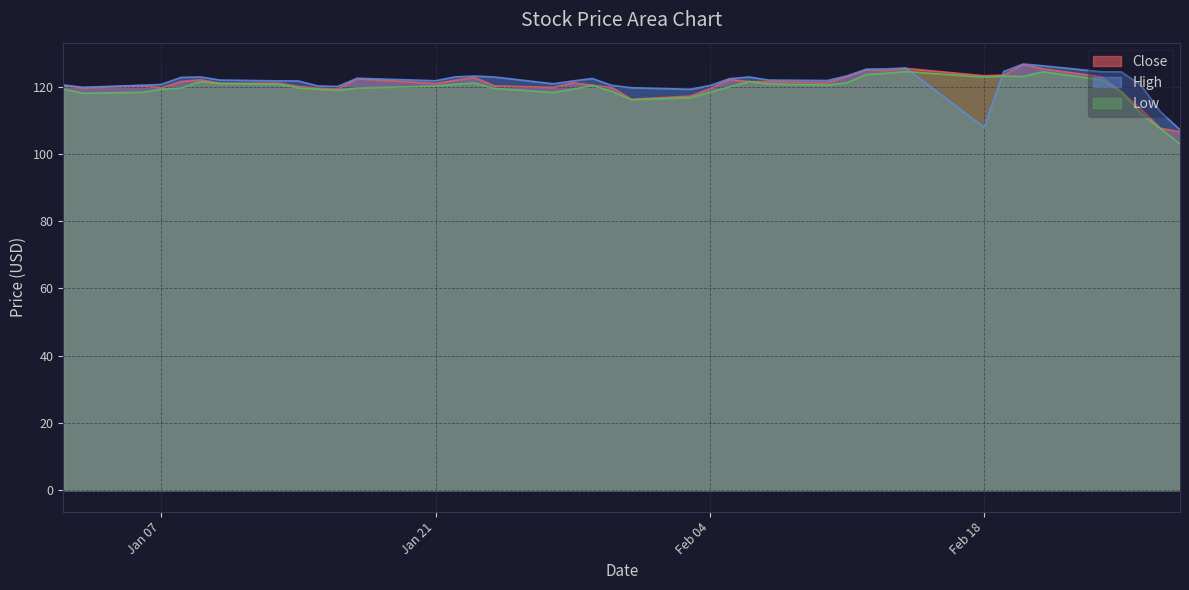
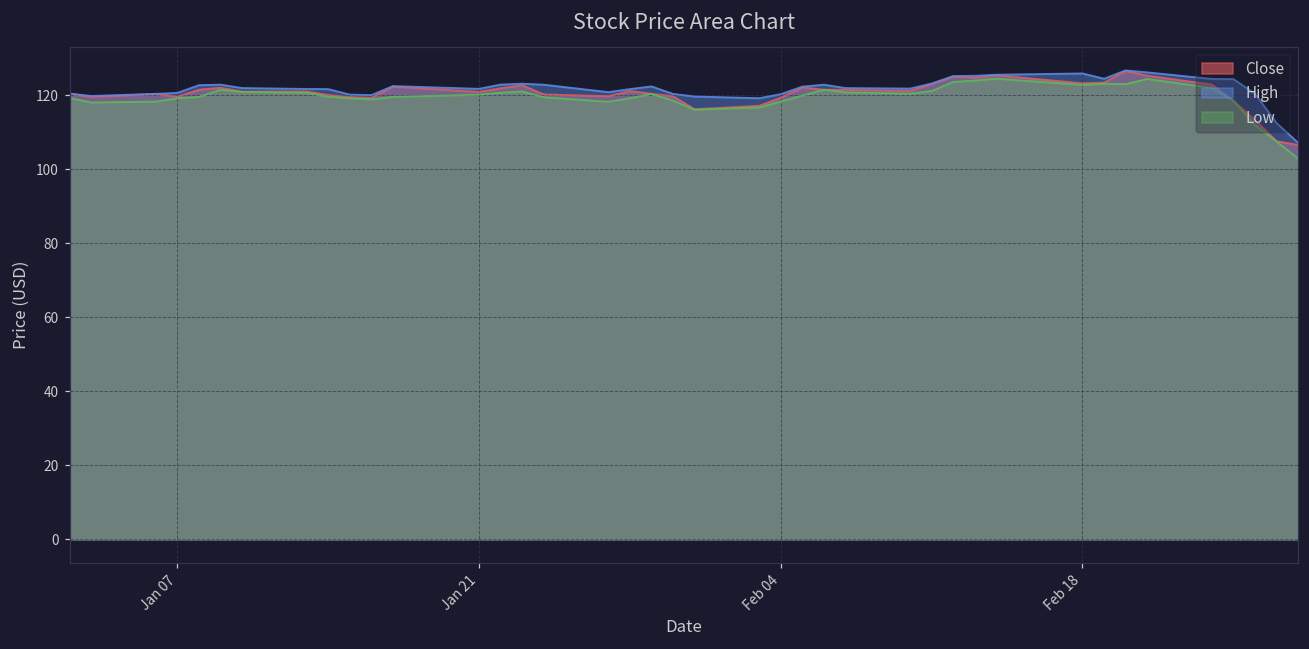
High, Feb 18: 108 -> 126
